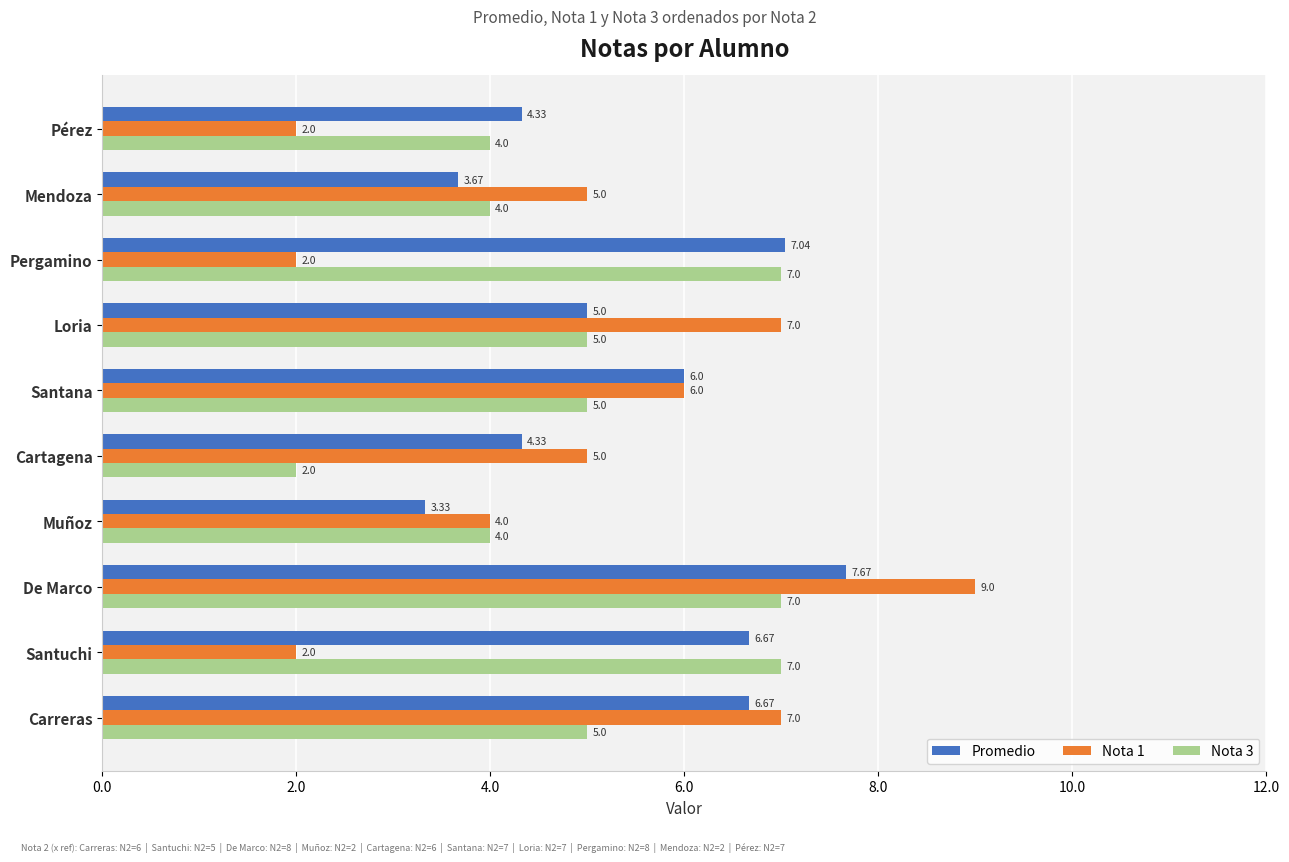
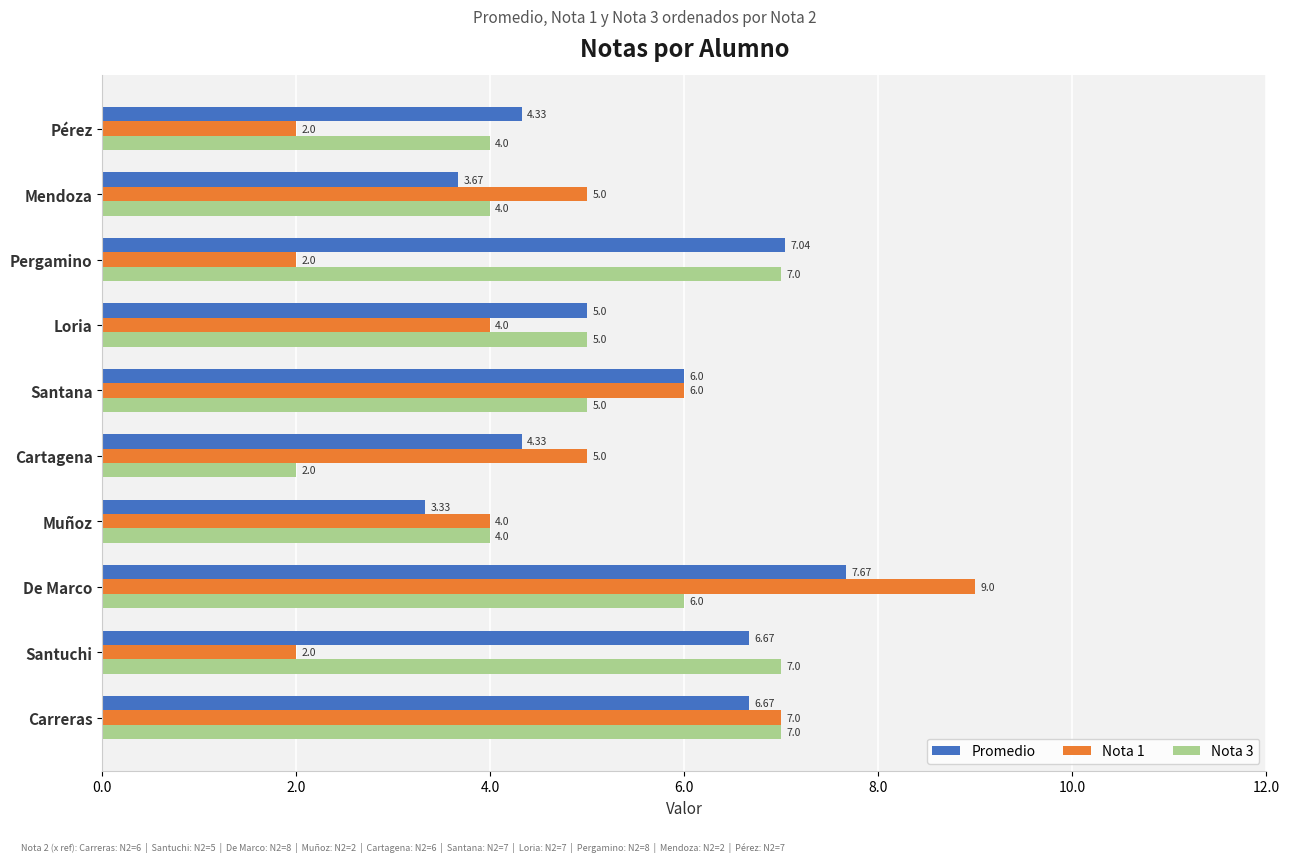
Nota 1, Loria: 7.0 -> 4.0
Nota 3, De Marco: 7.0 -> 6.0
Nota 3, Carreras: 5.0 -> 7.0
